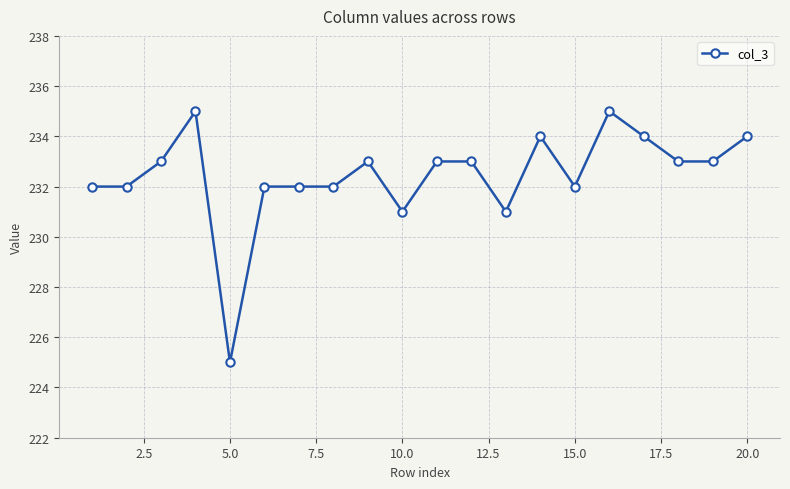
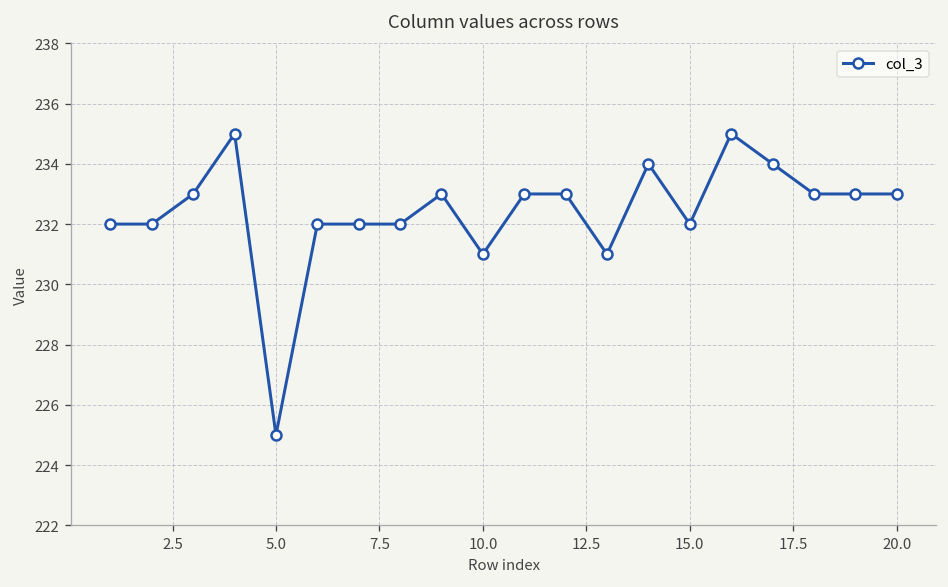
20.0: 234 -> 233
